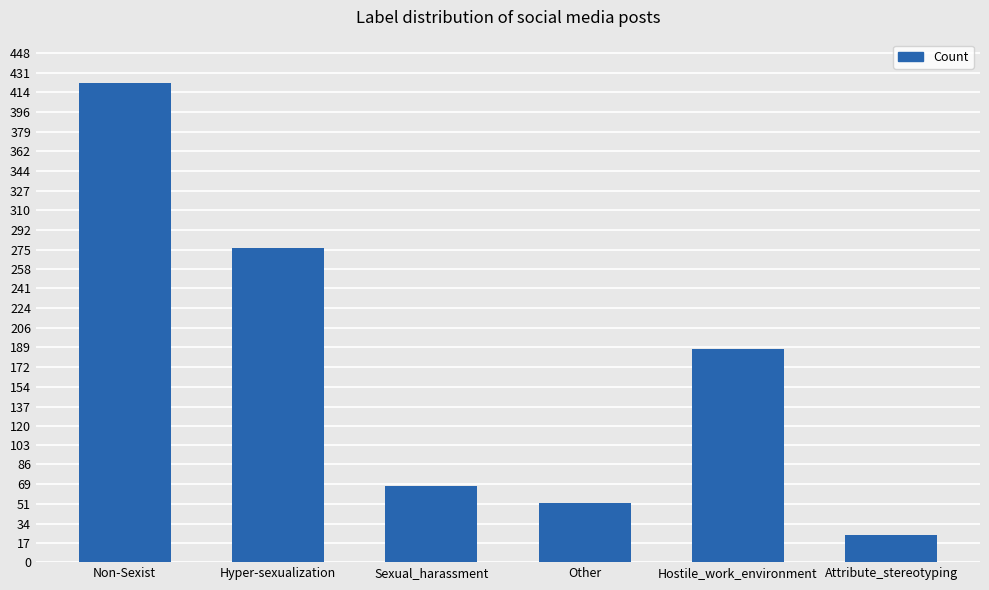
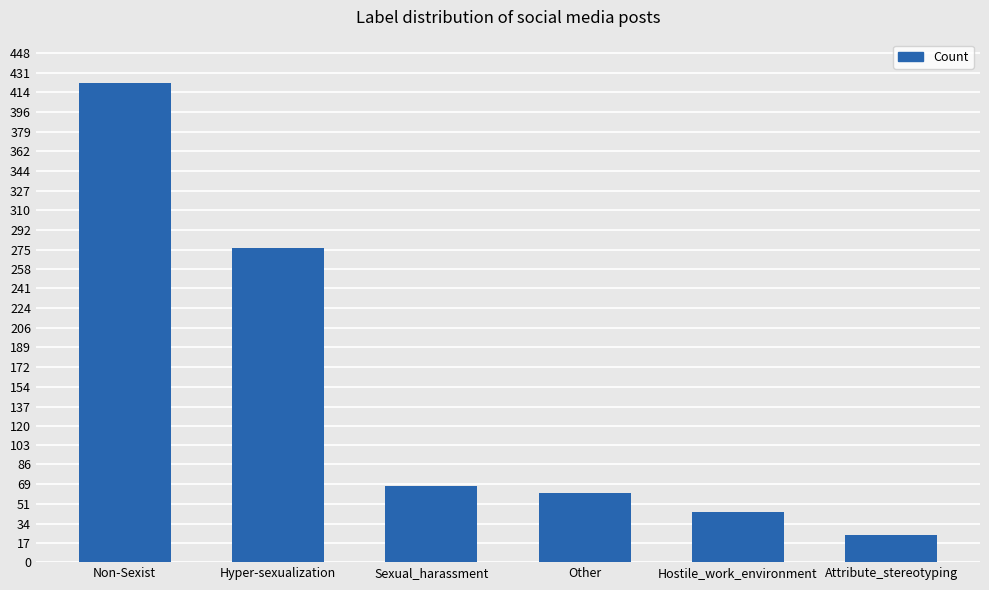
Other: 52 -> 61
Hostile_work_environment: 188 -> 44
